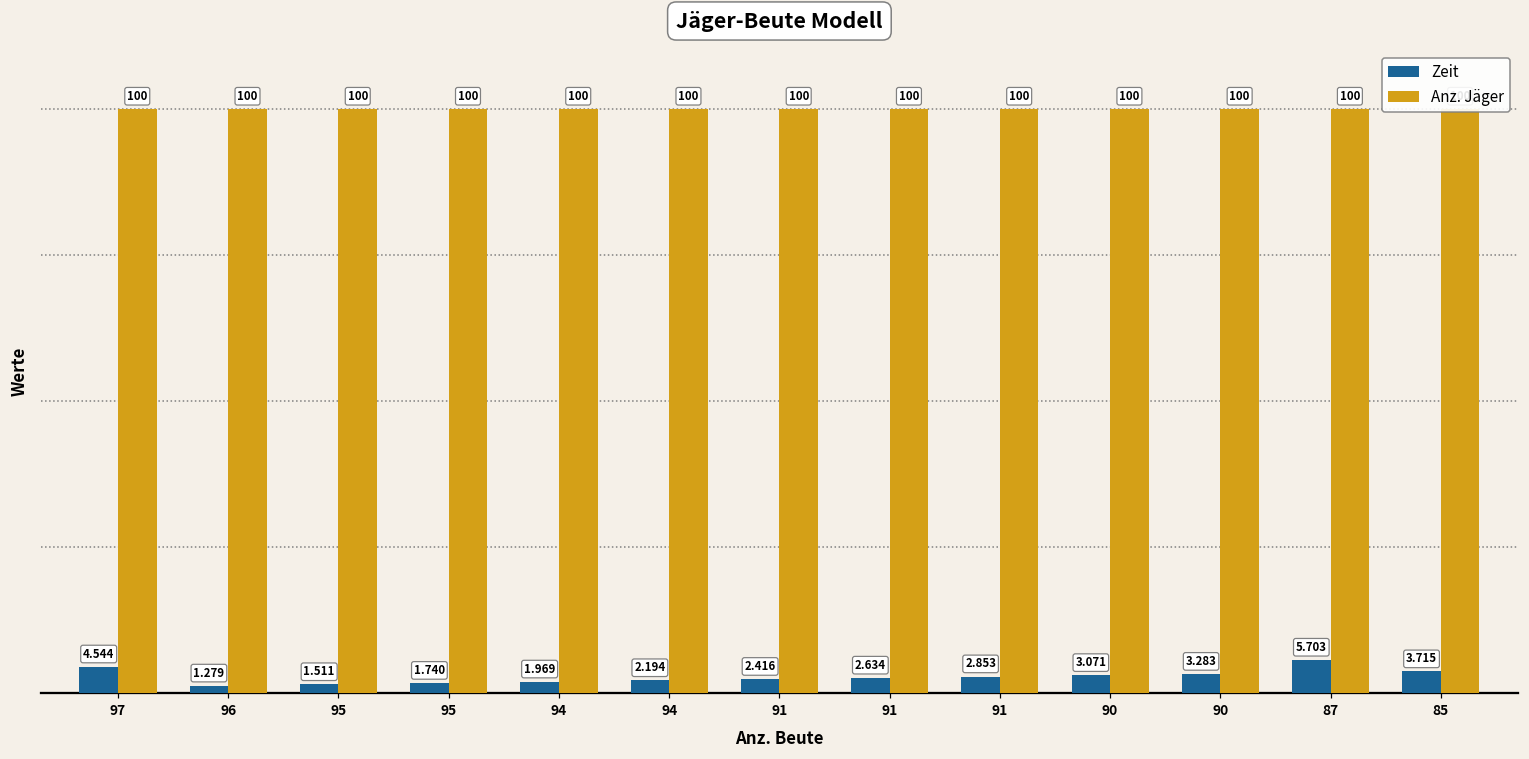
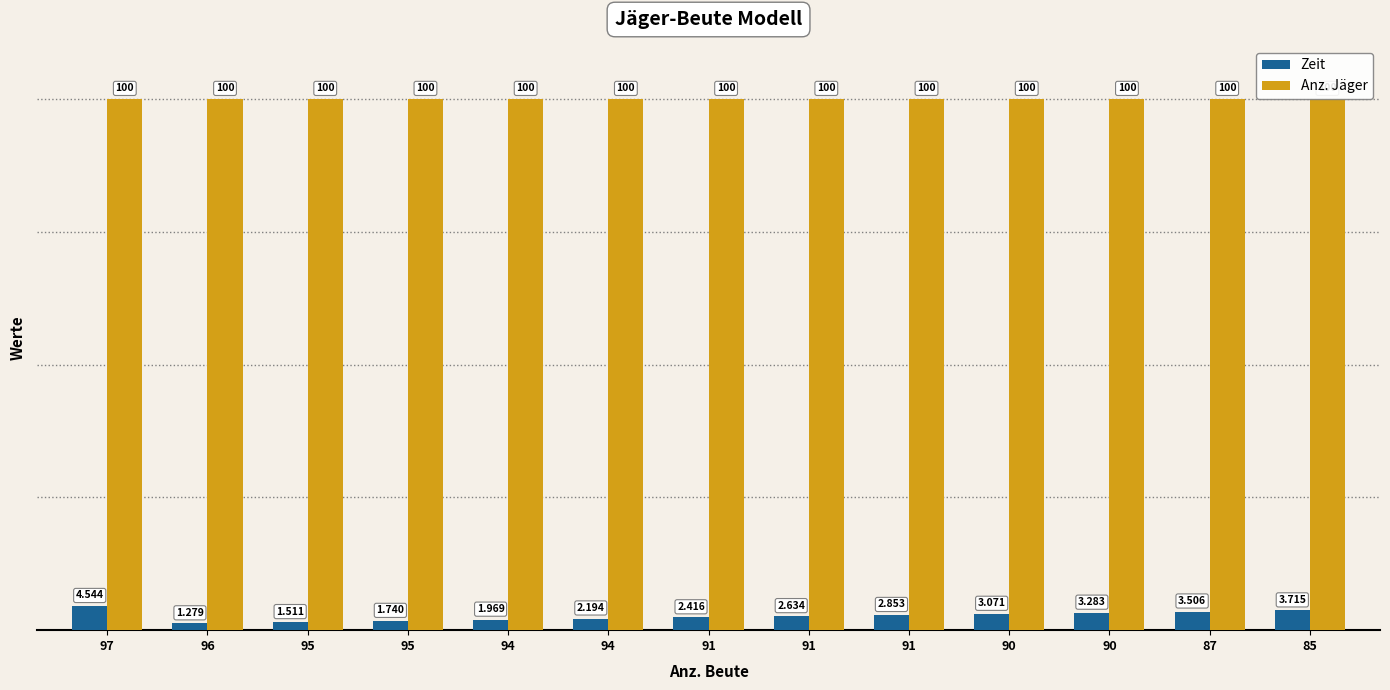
Zeit, 87: 5.703 -> 3.506
